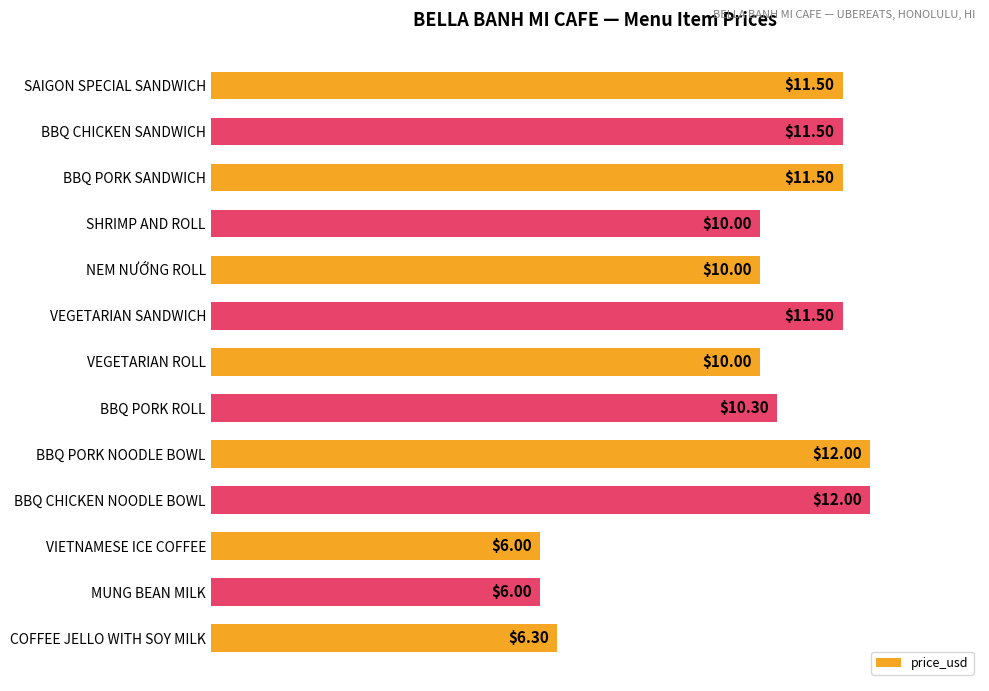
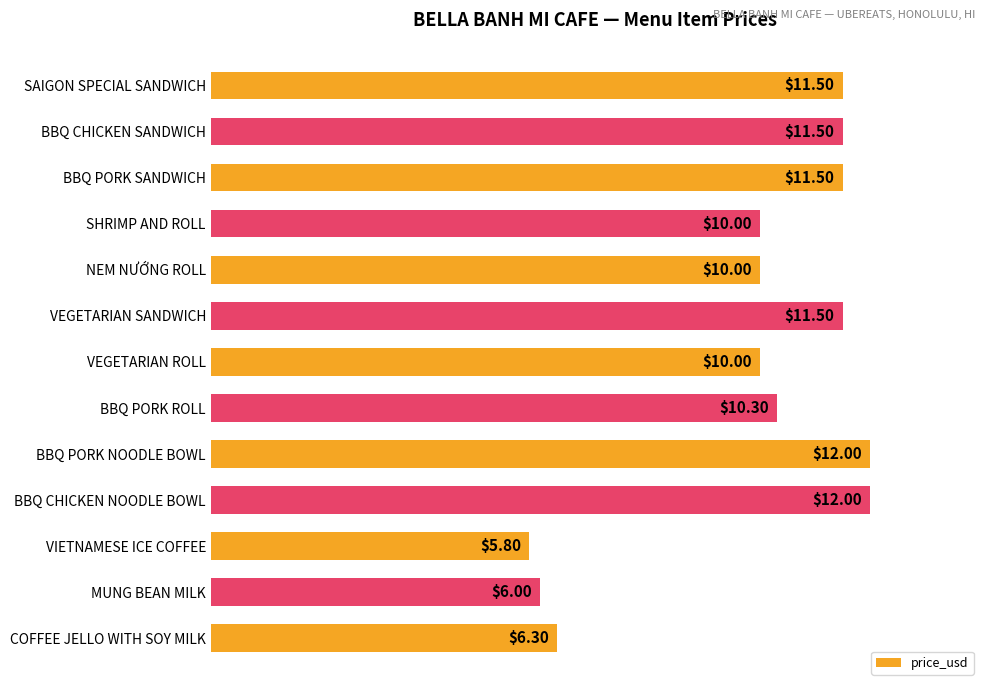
VIETNAMESE ICE COFFEE: $6.00 -> $5.80
